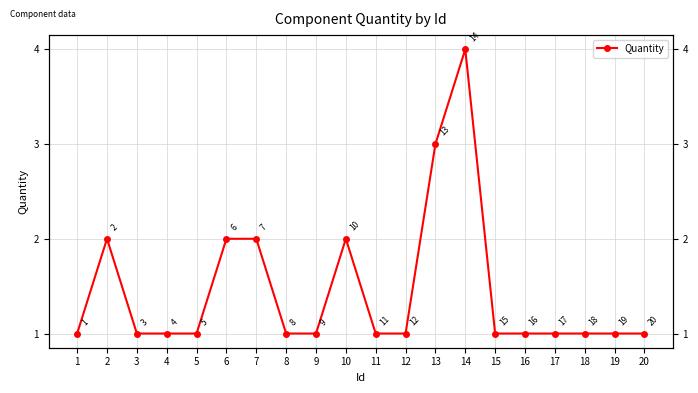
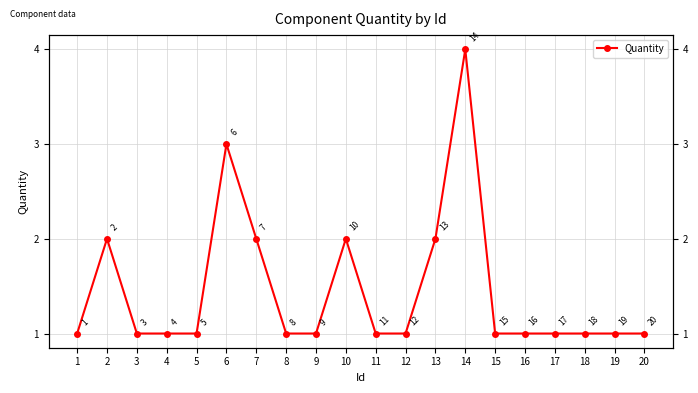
6: 2 -> 3
13: 3 -> 2
